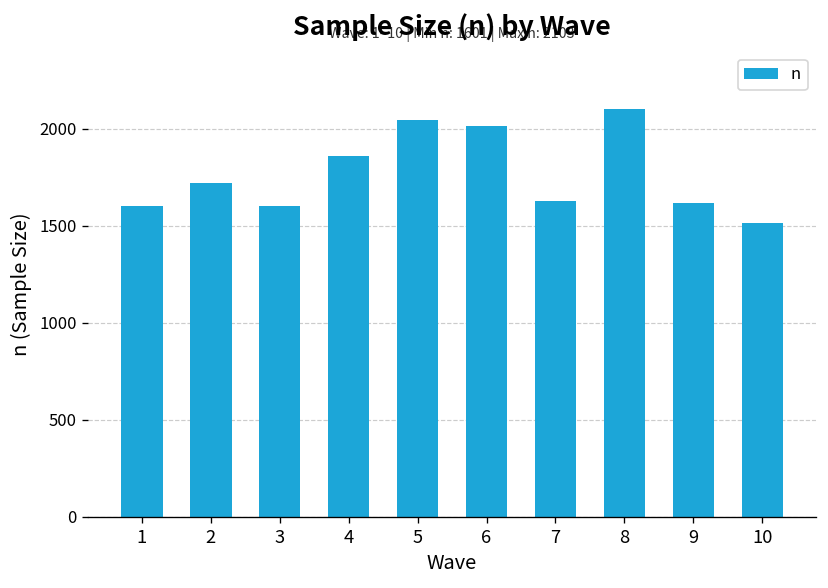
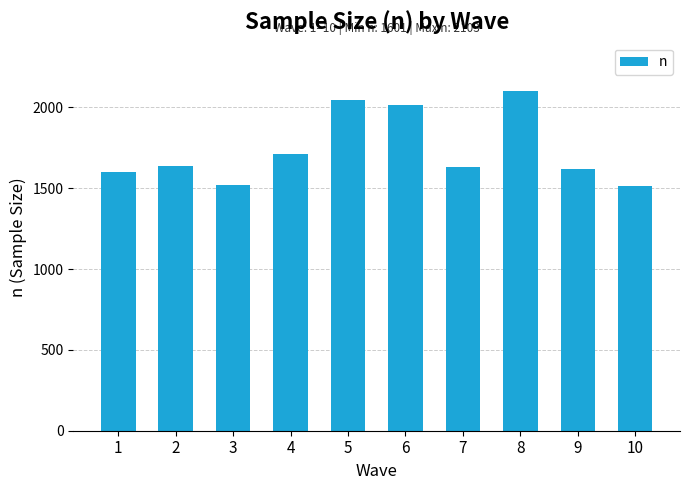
2: 1720 -> 1640
3: 1600 -> 1520
4: 1860 -> 1710
